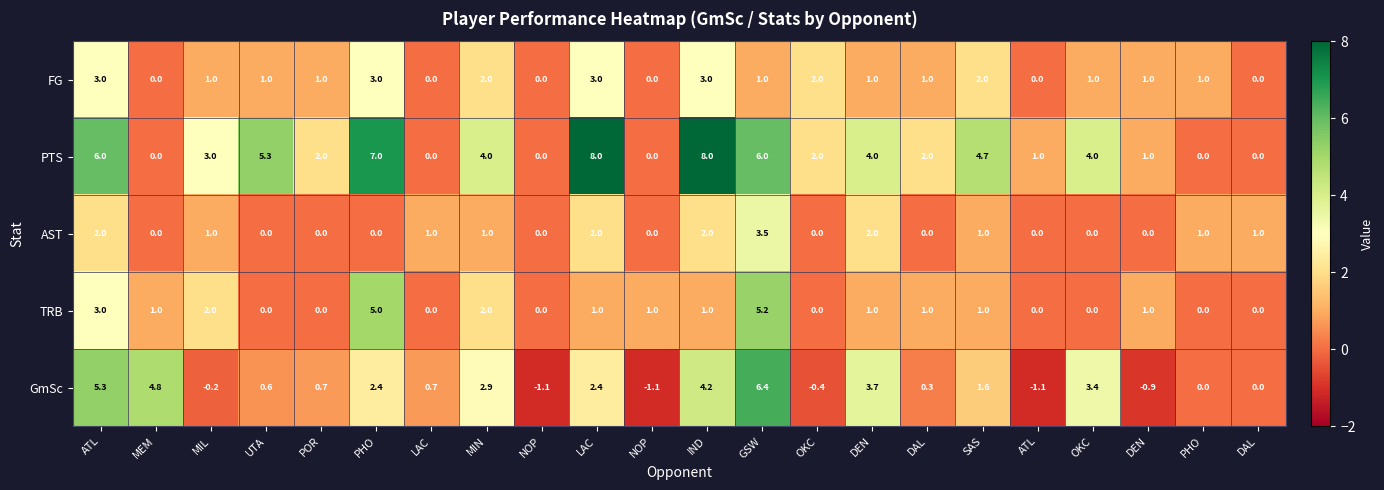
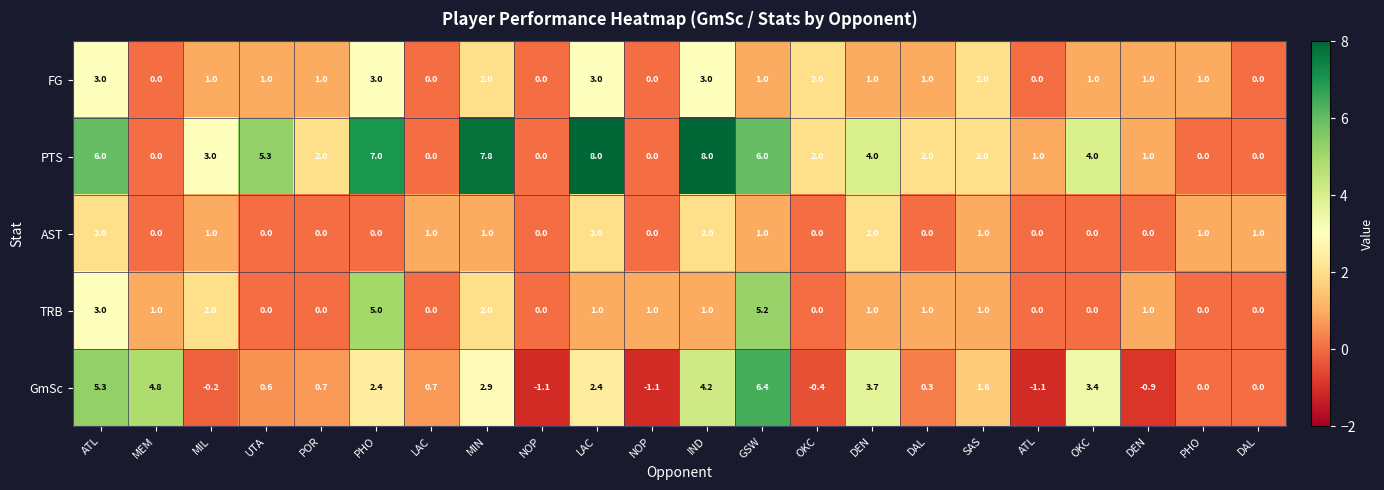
PTS, MIN: 4.0 -> 7.8
PTS, SAS: 4.7 -> 2.0
AST, GSW: 3.5 -> 1.0
